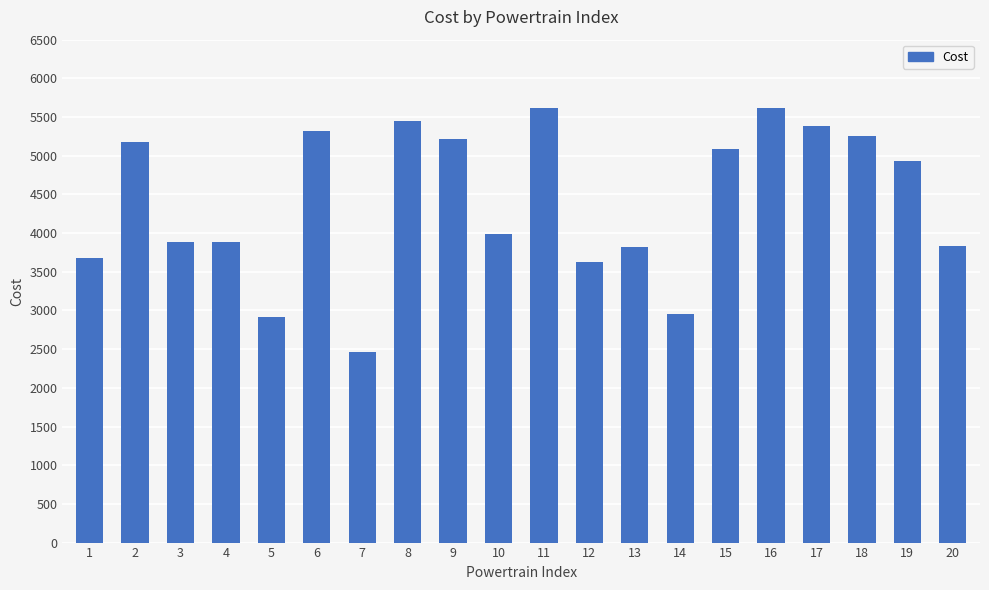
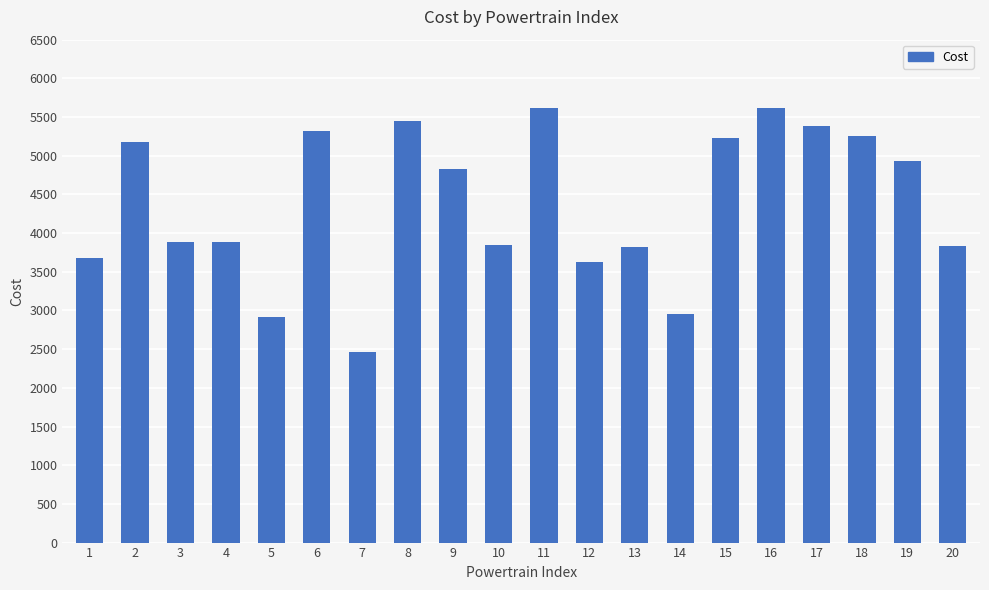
9: 5200 -> 4800
10: 4000 -> 3800
15: 5100 -> 5200
